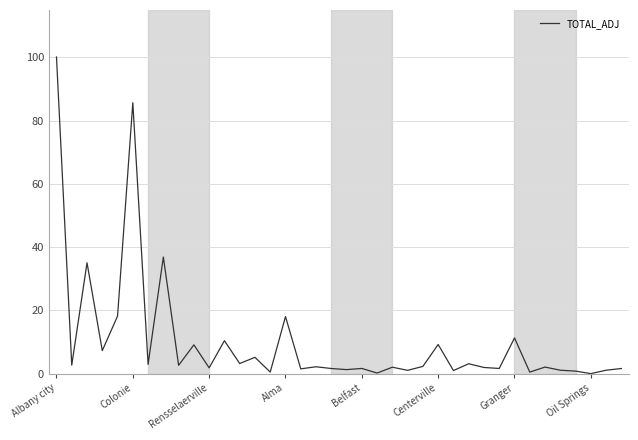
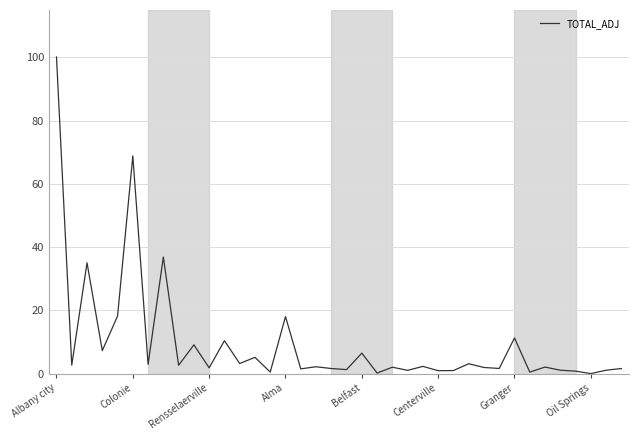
Colonie: 86 -> 69
Belfast: 2 -> 6
Centerville: 9 -> 1
